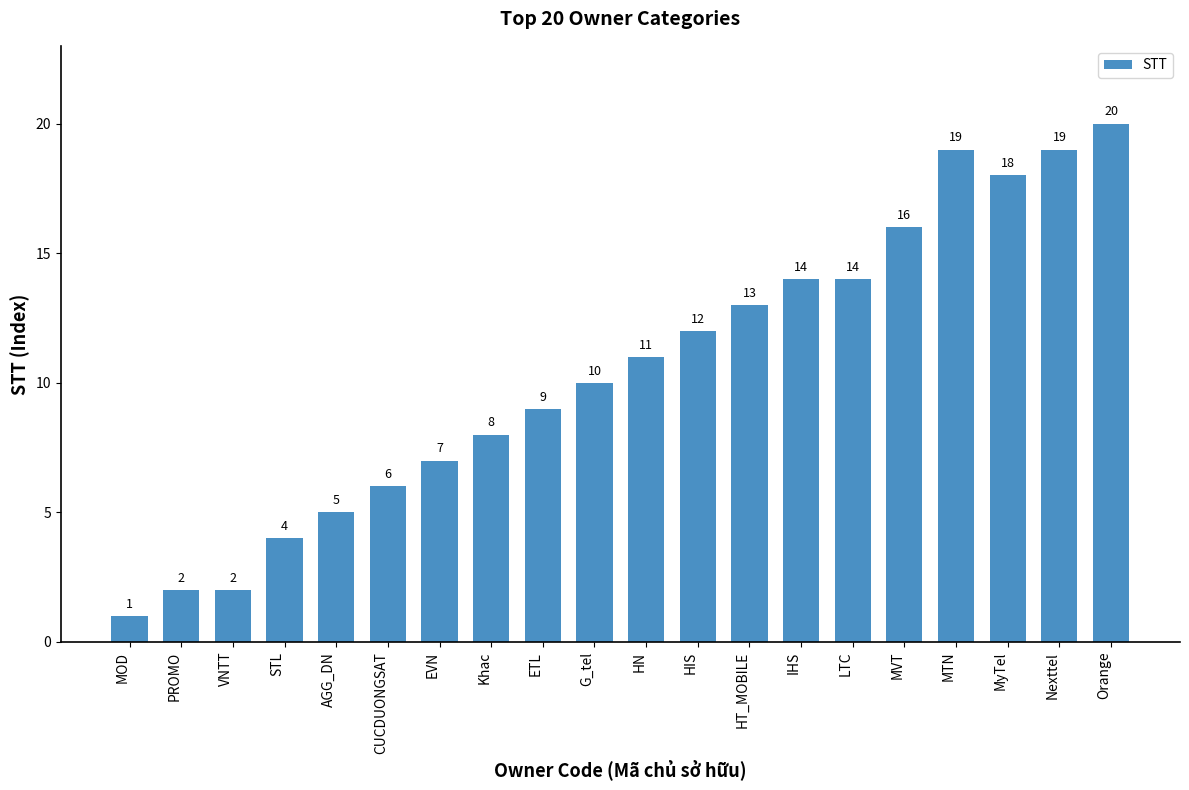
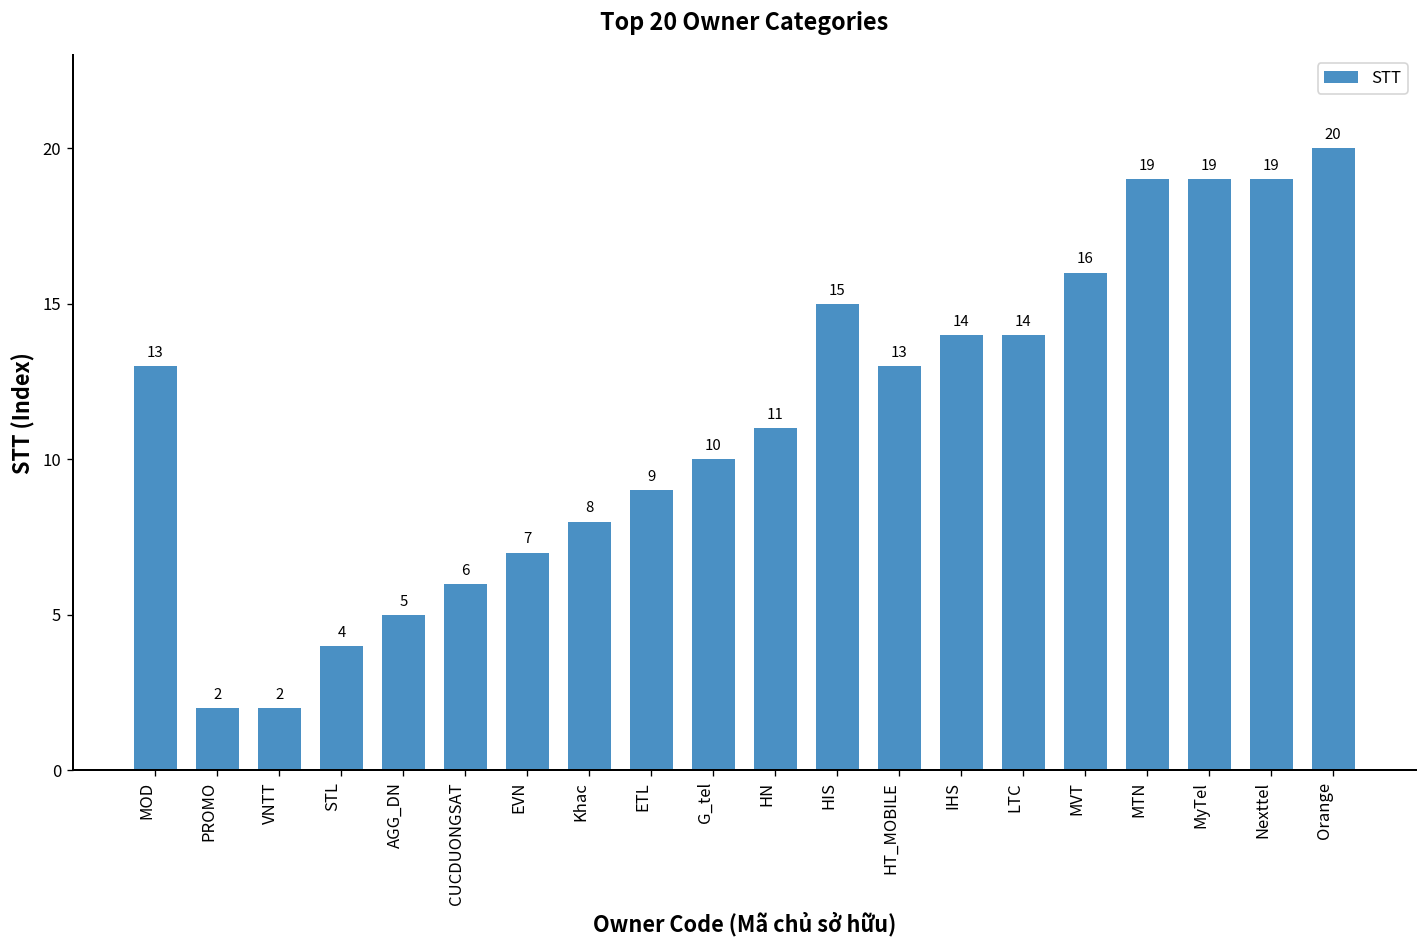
MOD: 1 -> 13
HIS: 12 -> 15
MyTel: 18 -> 19
